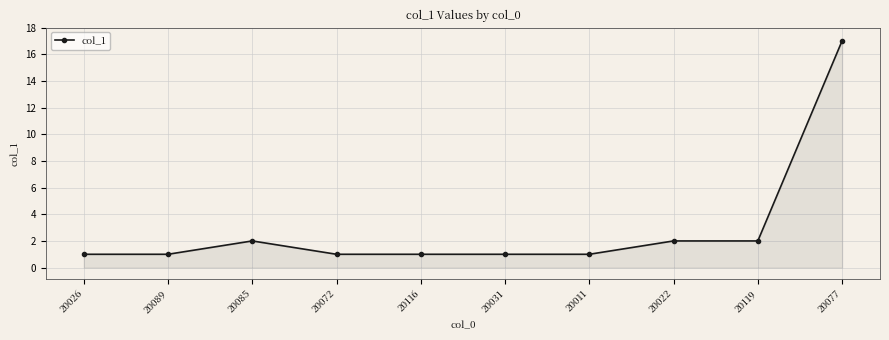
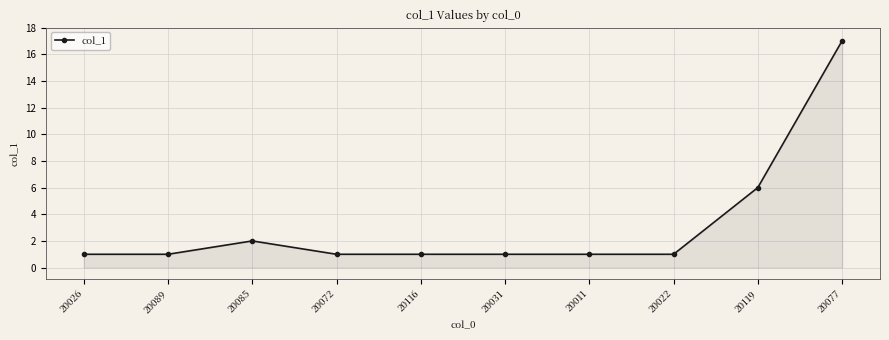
20022: 2 -> 1
20119: 2 -> 6
